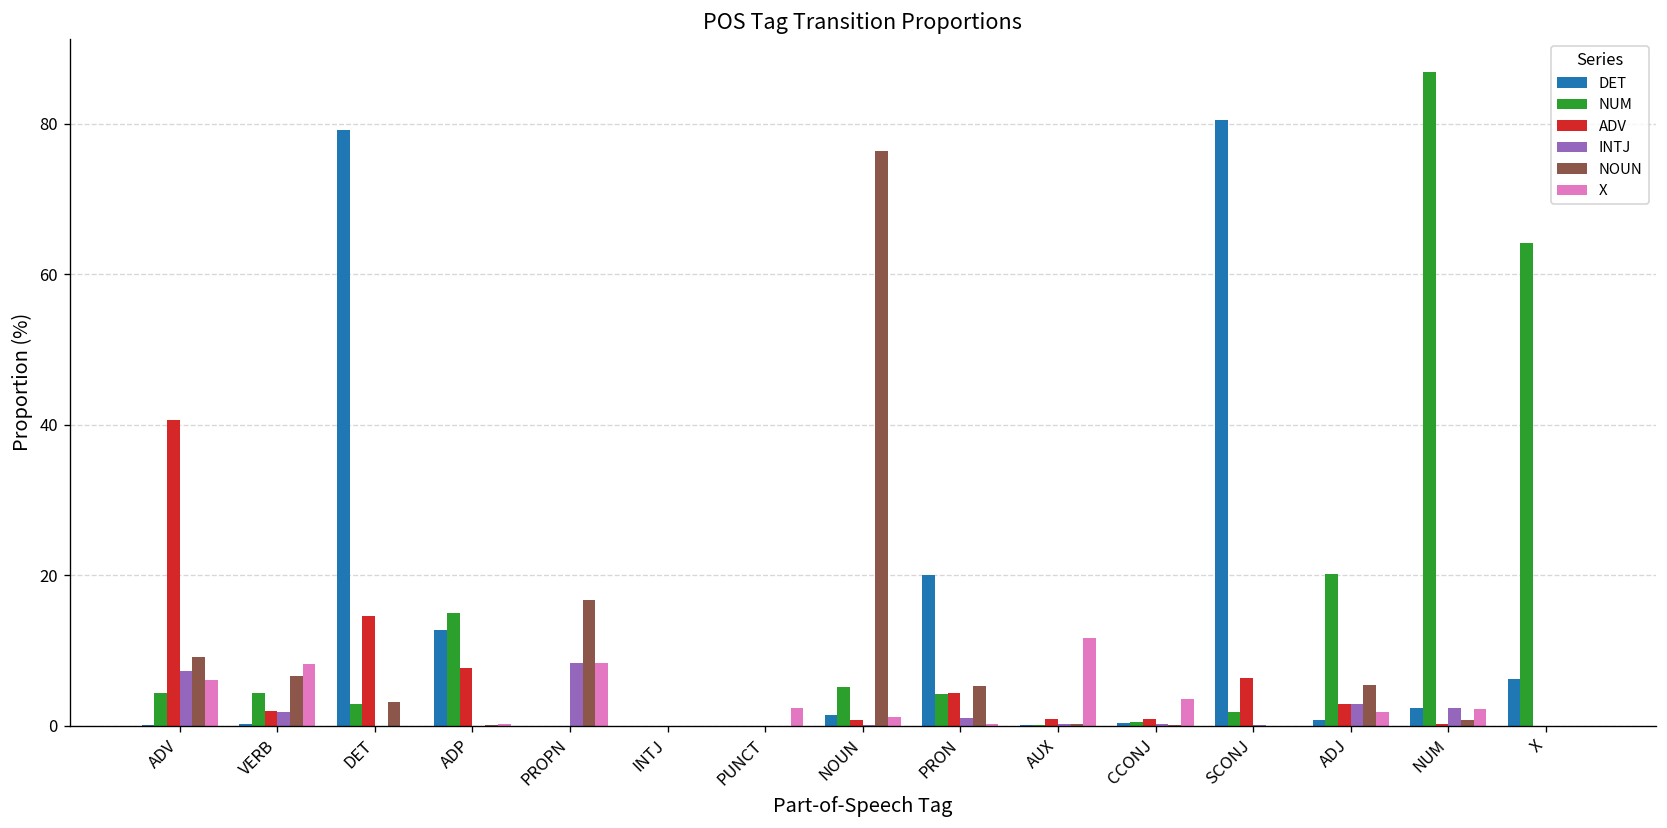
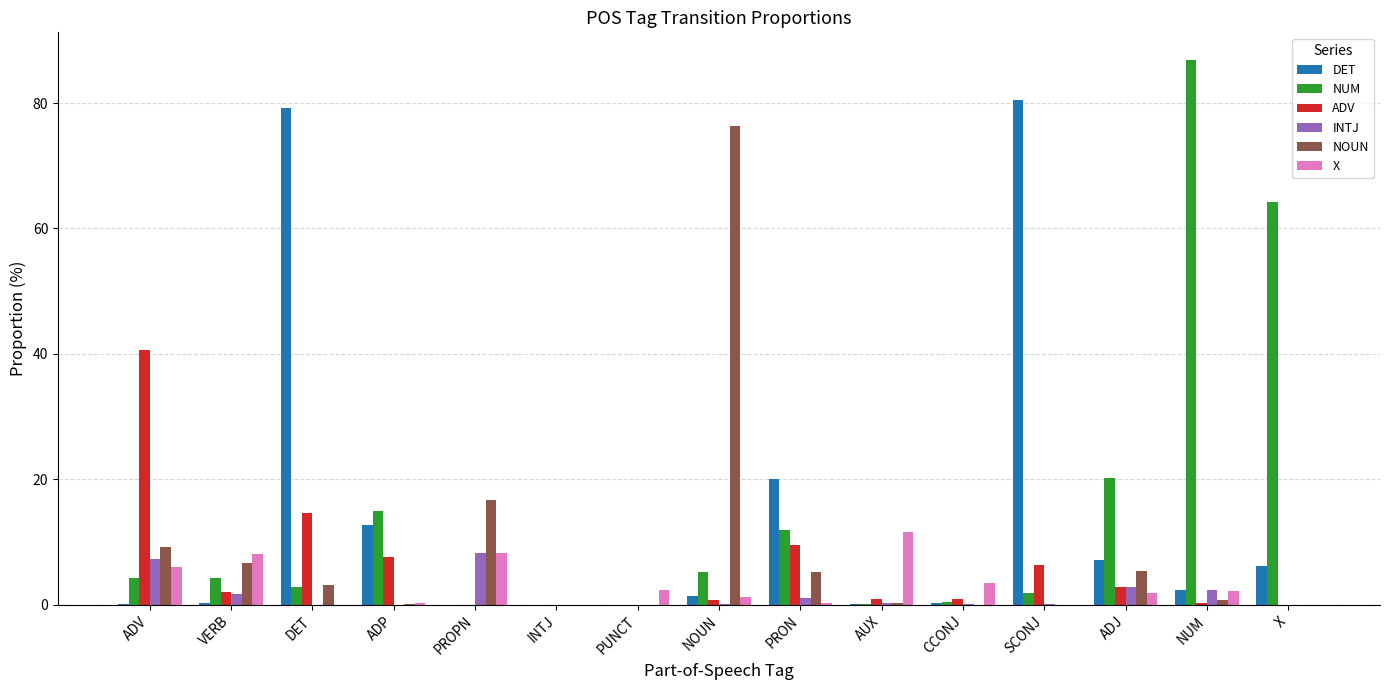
NUM, PRON: 4 -> 12
ADV, PRON: 4 -> 9
DET, ADJ: 1 -> 7
